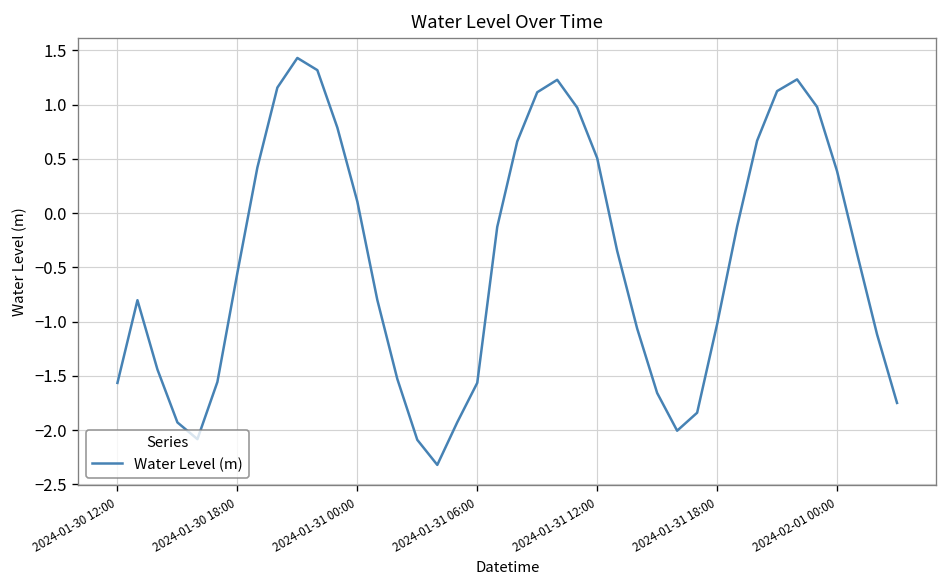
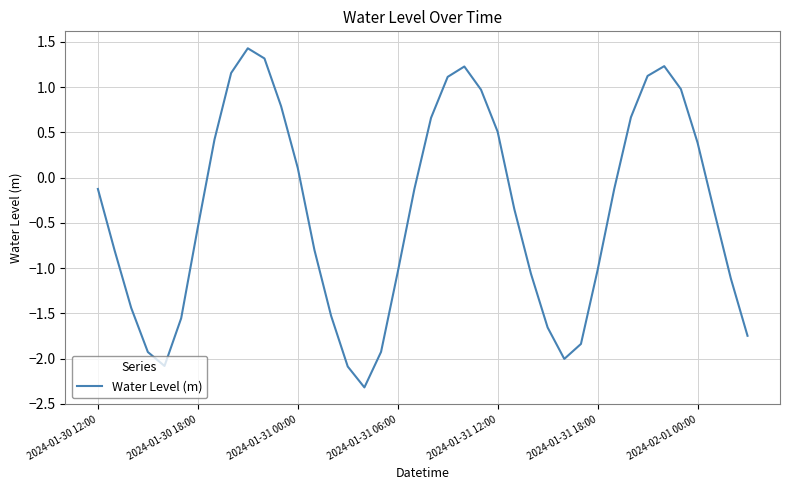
2024-01-30 12:00: -1.6 -> -0.1
2024-01-31 06:00: -1.6 -> -1.0
